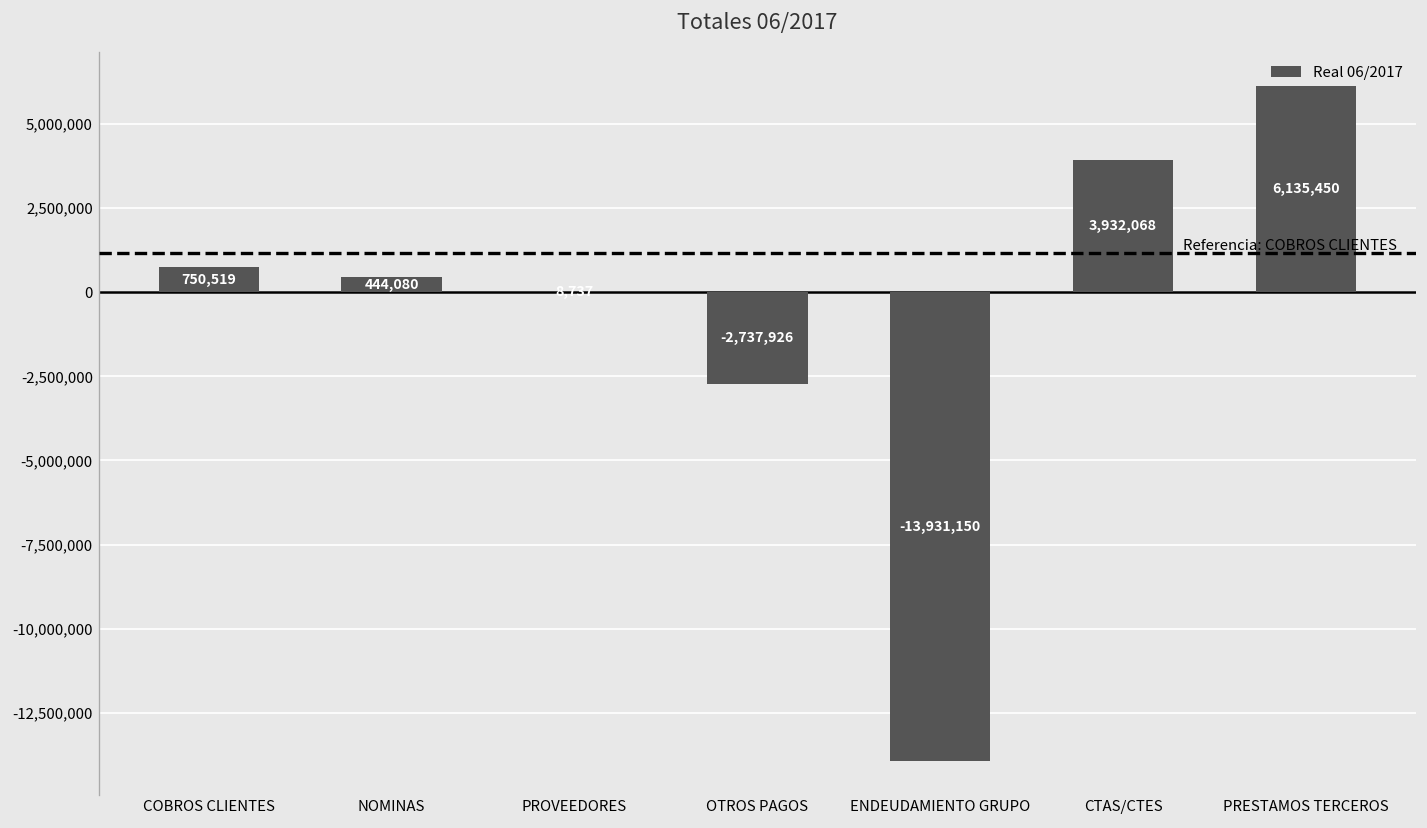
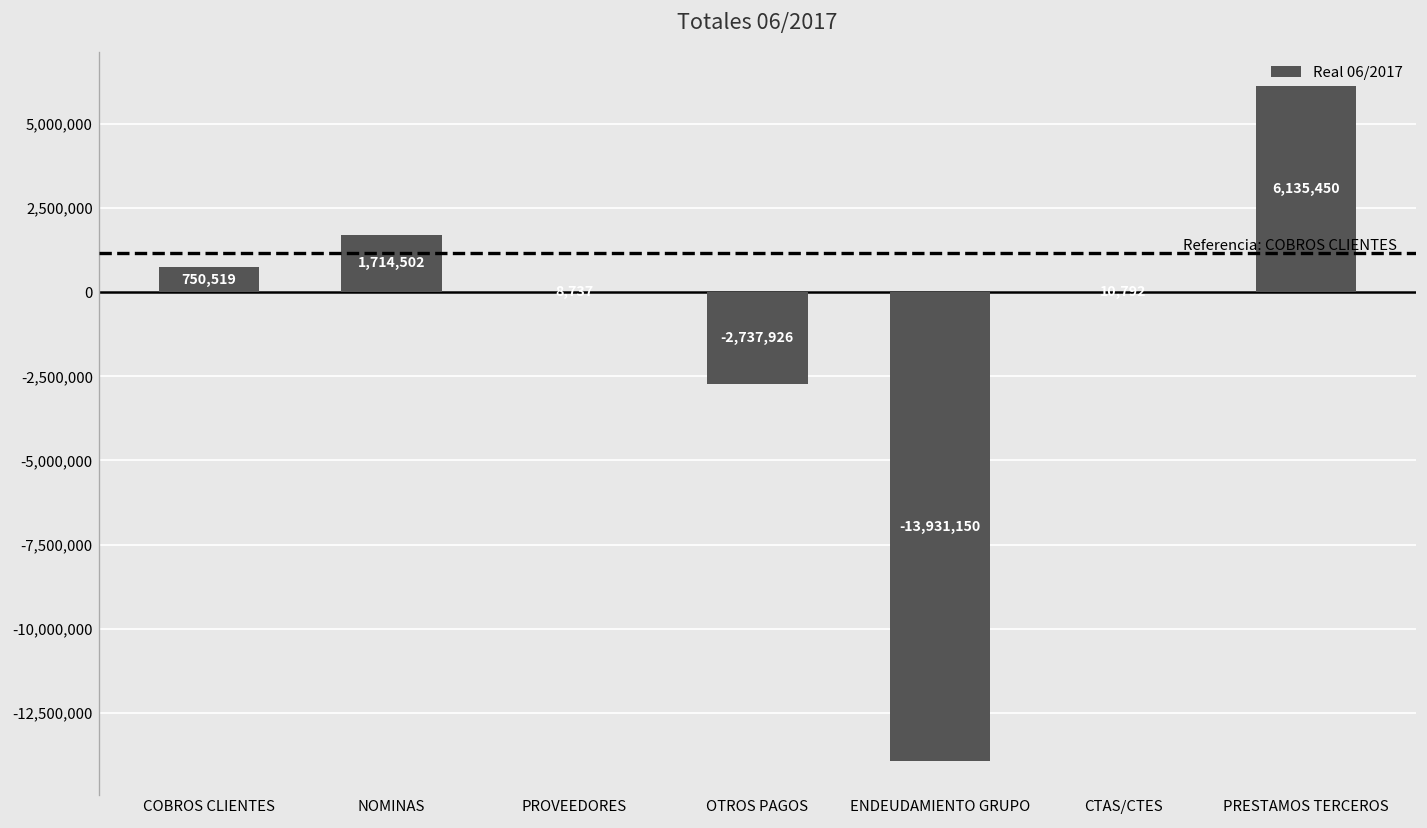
NOMINAS: 444,080 -> 1,714,502
CTAS/CTES: 3,900,000 -> 0
